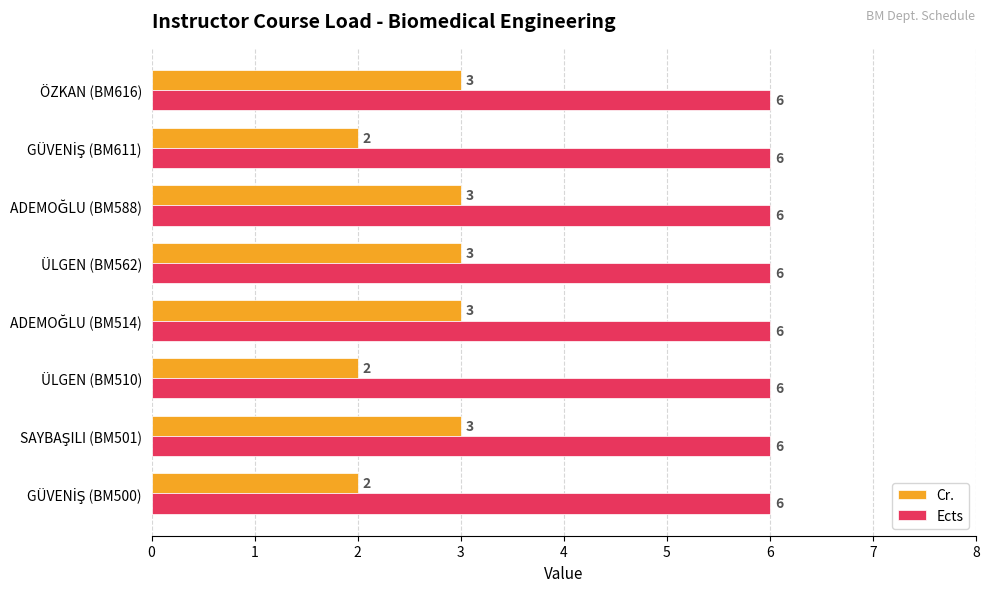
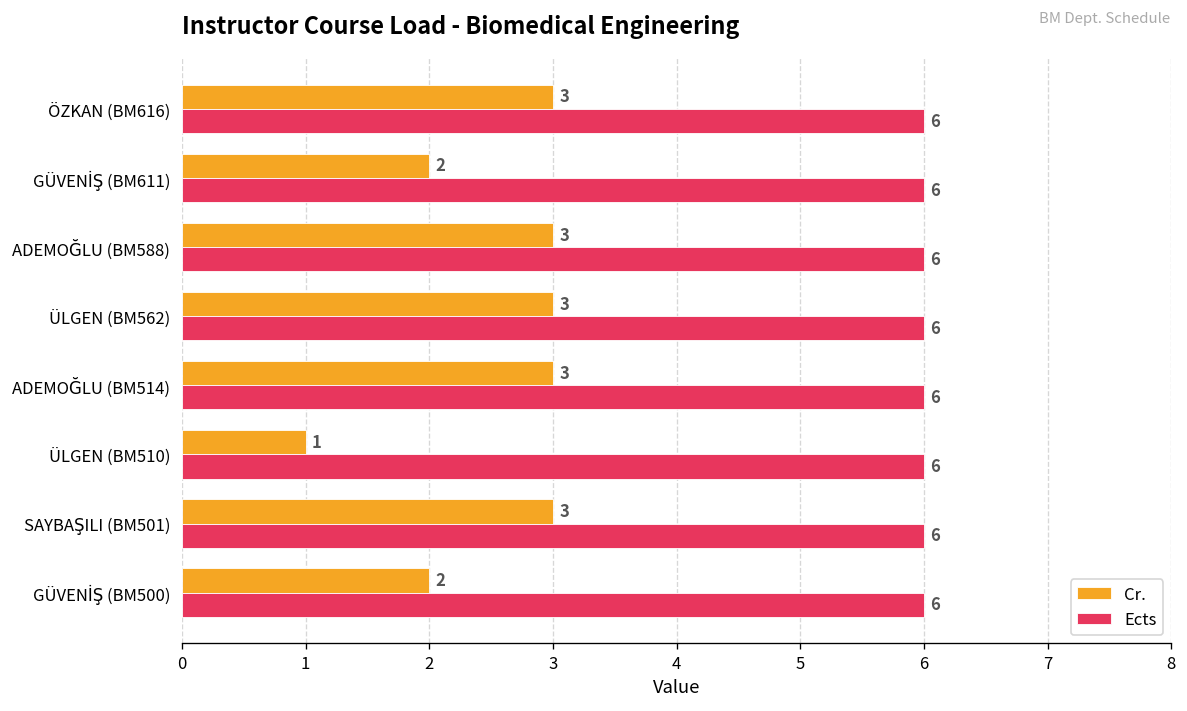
Cr., ÜLGEN (BM510): 2 -> 1
